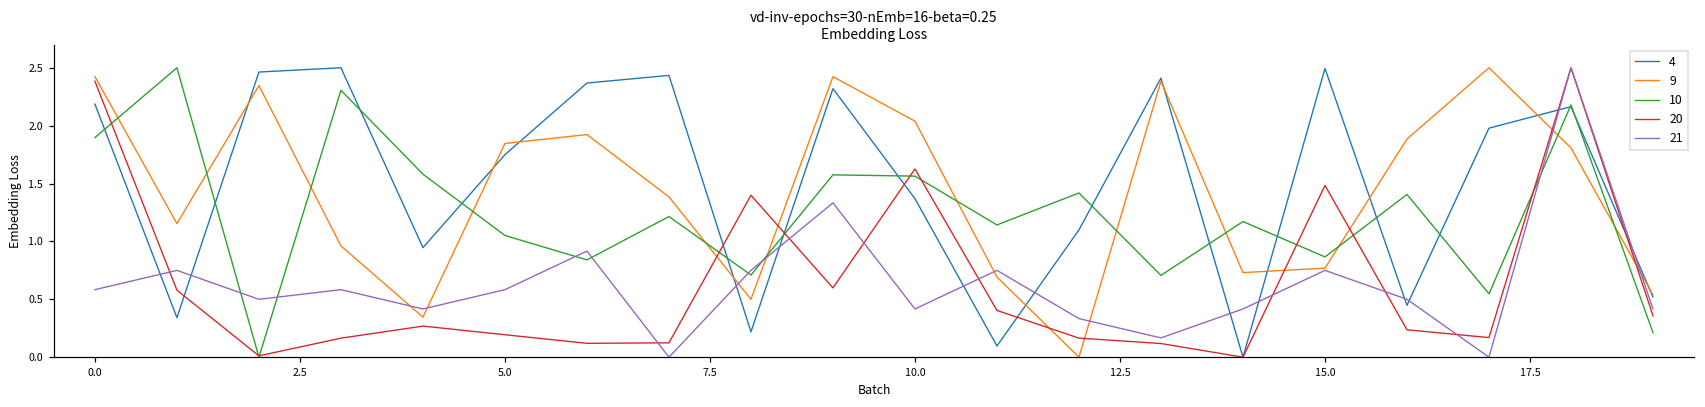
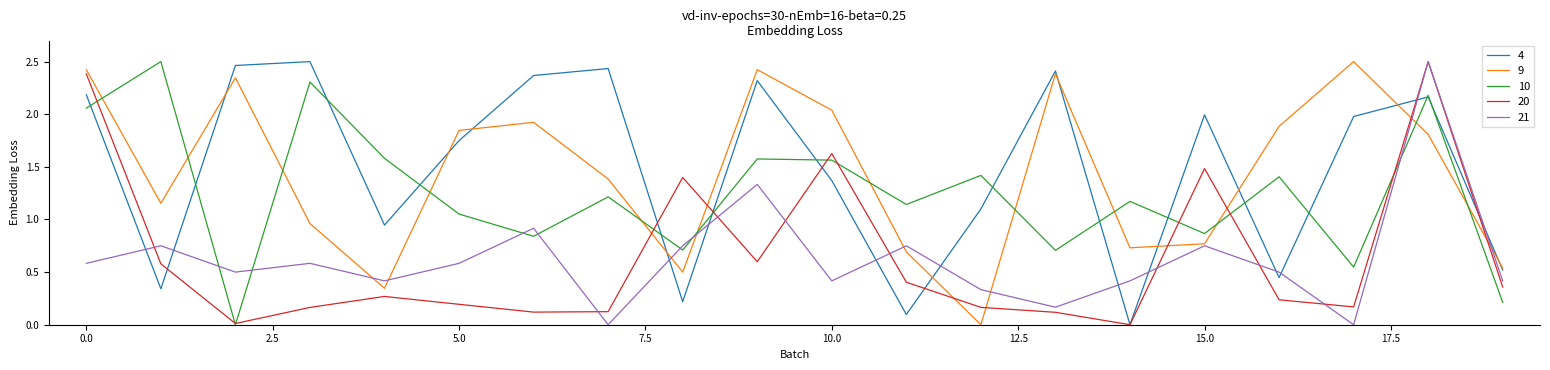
10, 0.0: 1.90 -> 2.06
4, 15.0: 2.49 -> 1.99
